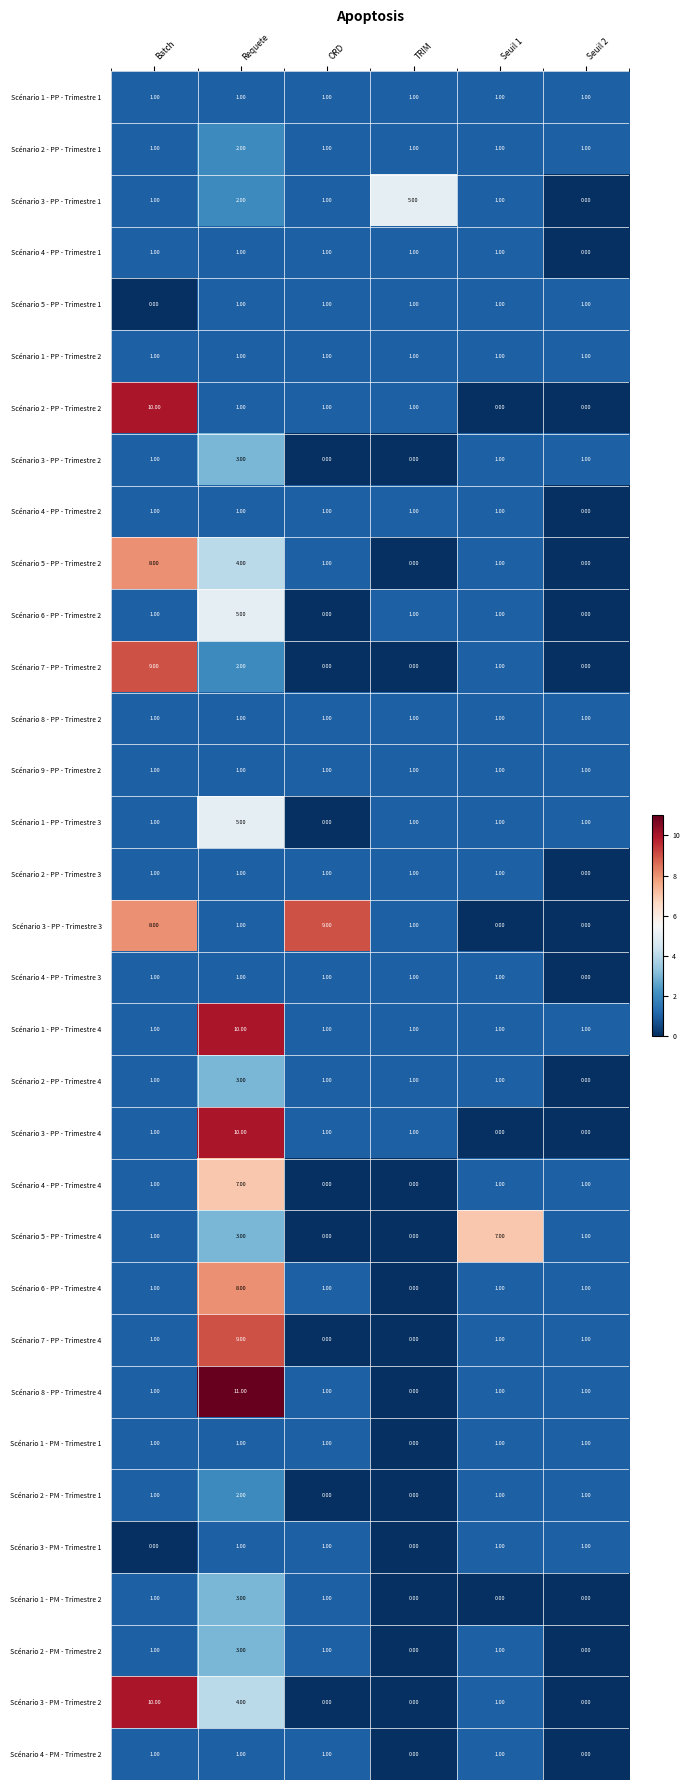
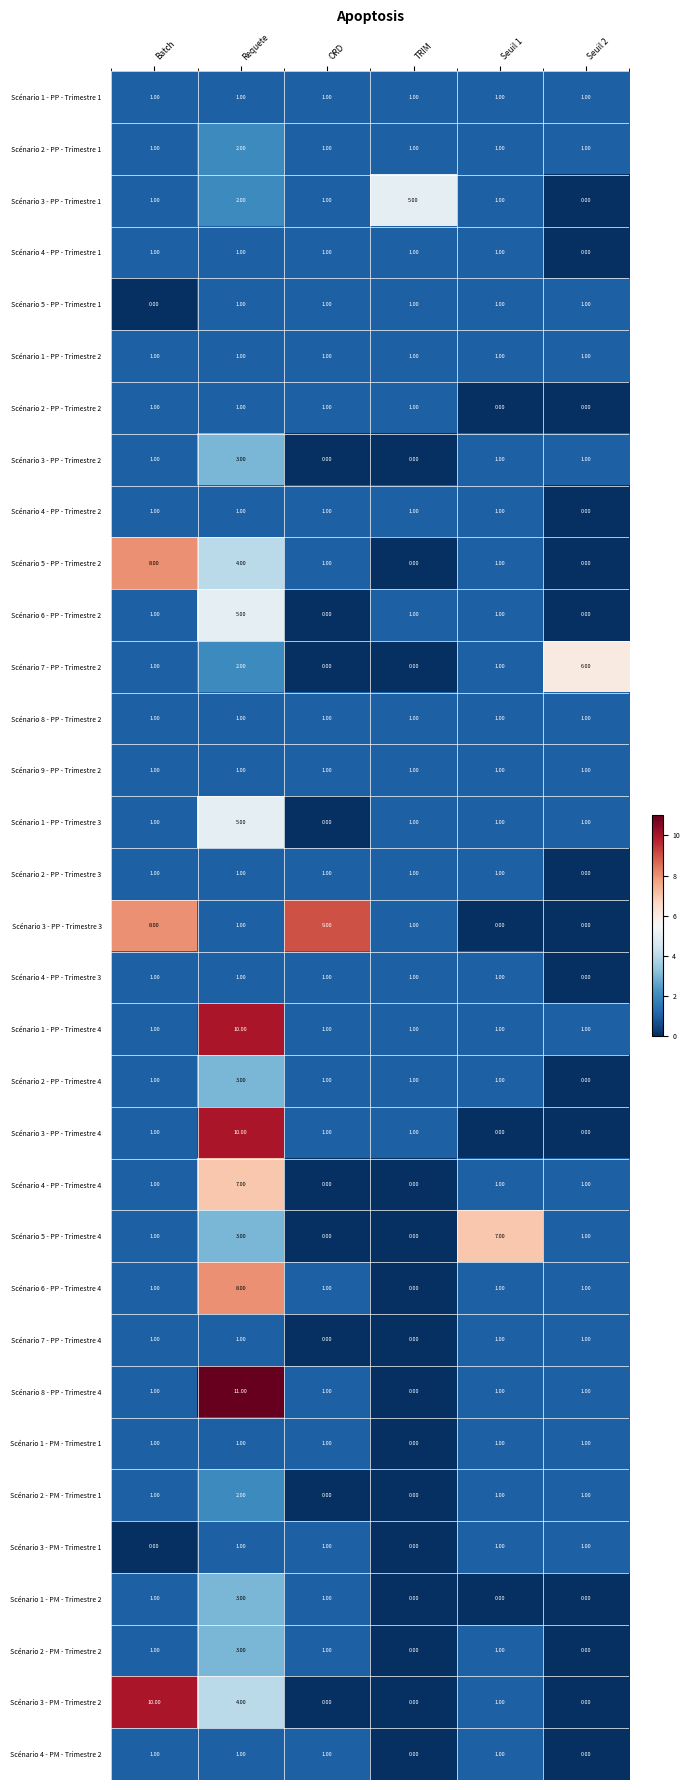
Scénario 2 - PP - Trimestre 2, Batch: 10.00 -> 1.00
Scénario 7 - PP - Trimestre 2, Batch: 9.00 -> 1.00
Scénario 7 - PP - Trimestre 2, Seuil 2: 0.00 -> 6.00
Scénario 7 - PP - Trimestre 4, Requete: 9.00 -> 1.00
